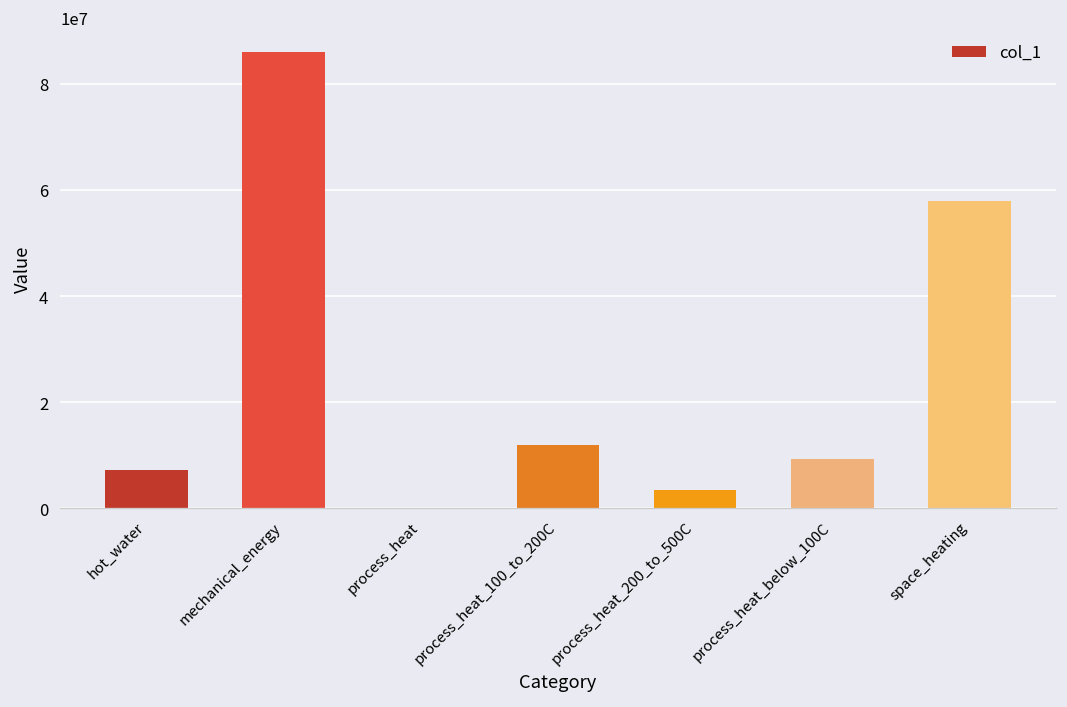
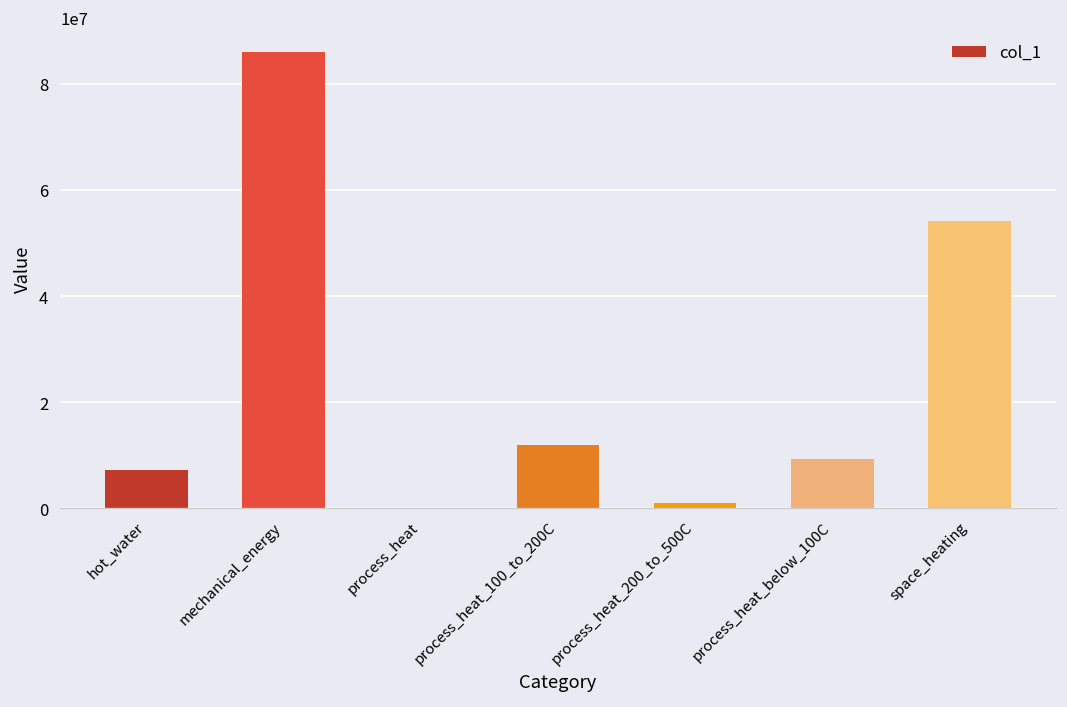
process_heat_200_to_500C: 3000000 -> 1000000
space_heating: 58000000 -> 54000000
